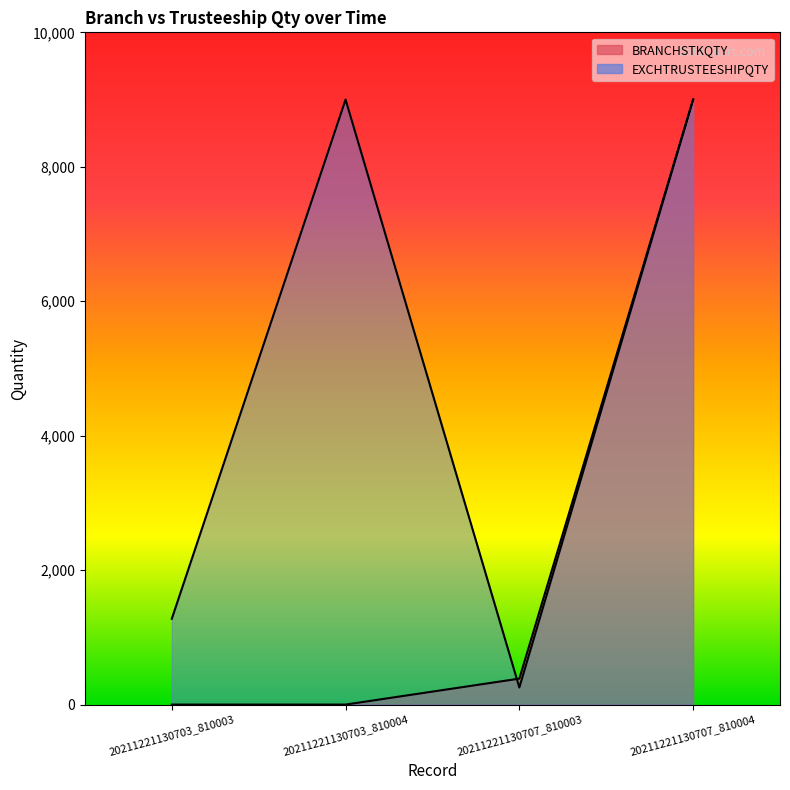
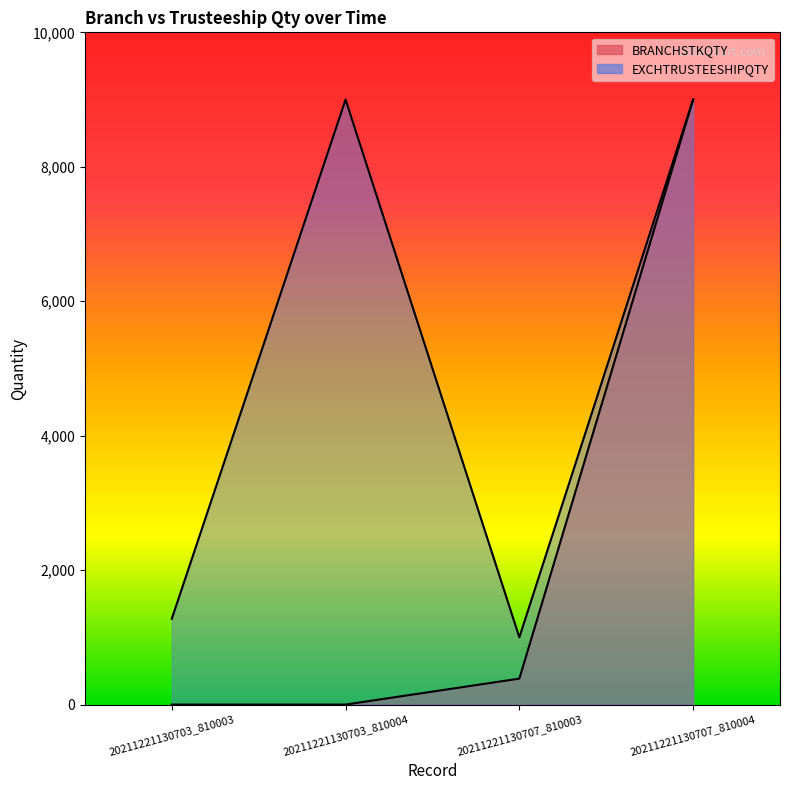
EXCHTRUSTEESHIPQTY, 20211221130707_810003: 300 -> 1,000
